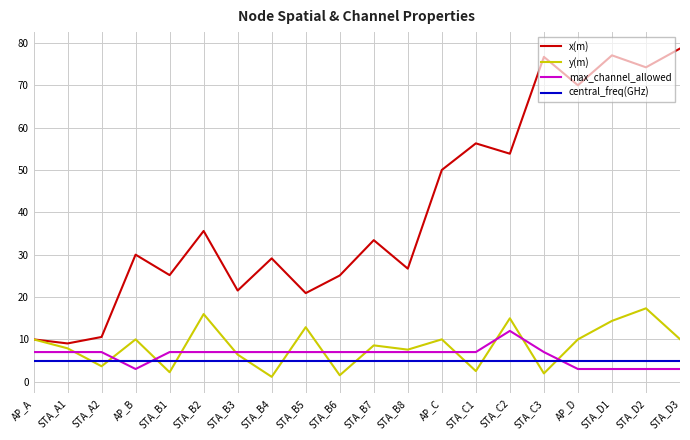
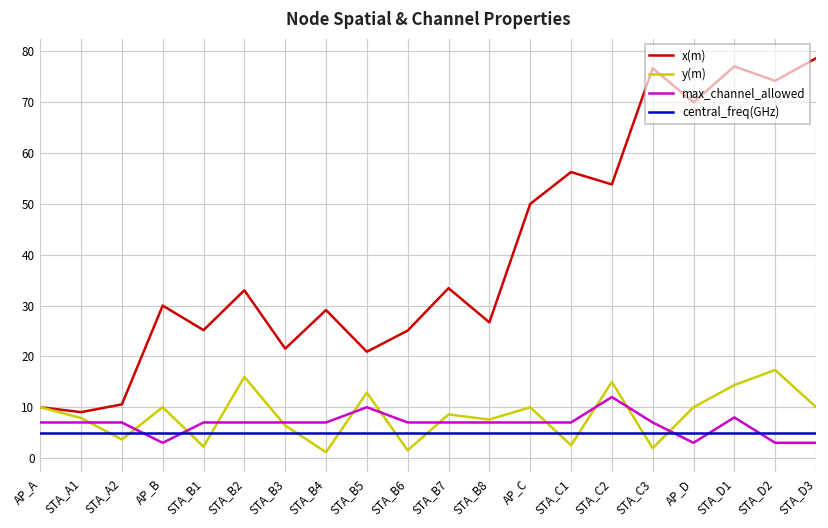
x(m), STA_B2: 36 -> 33
max_channel_allowed, STA_B5: 7 -> 10
max_channel_allowed, STA_D1: 3 -> 8
